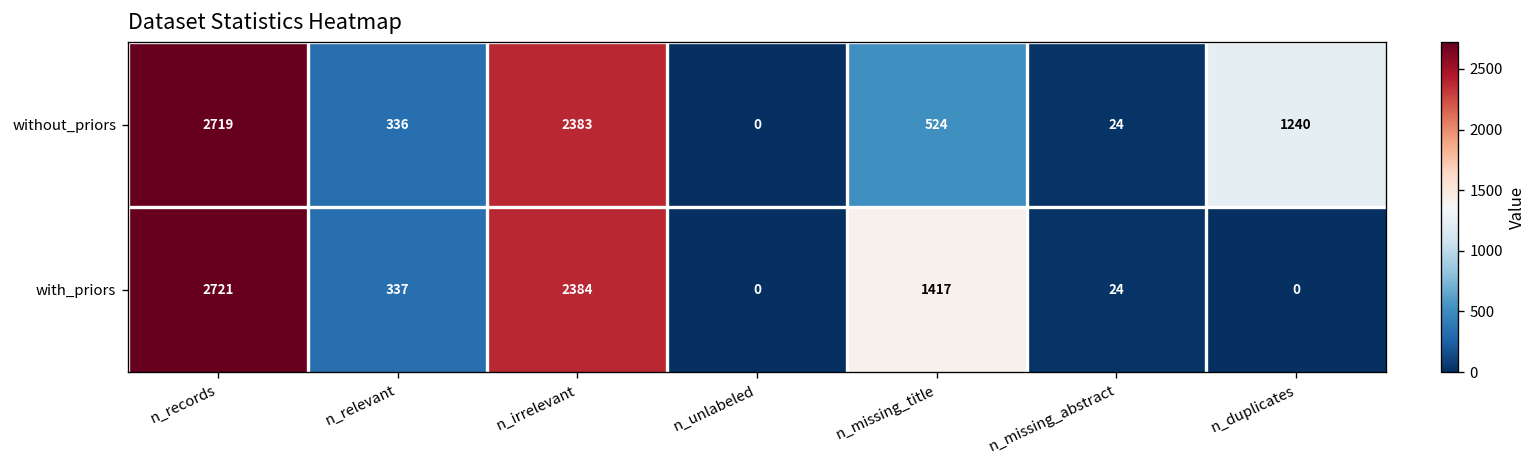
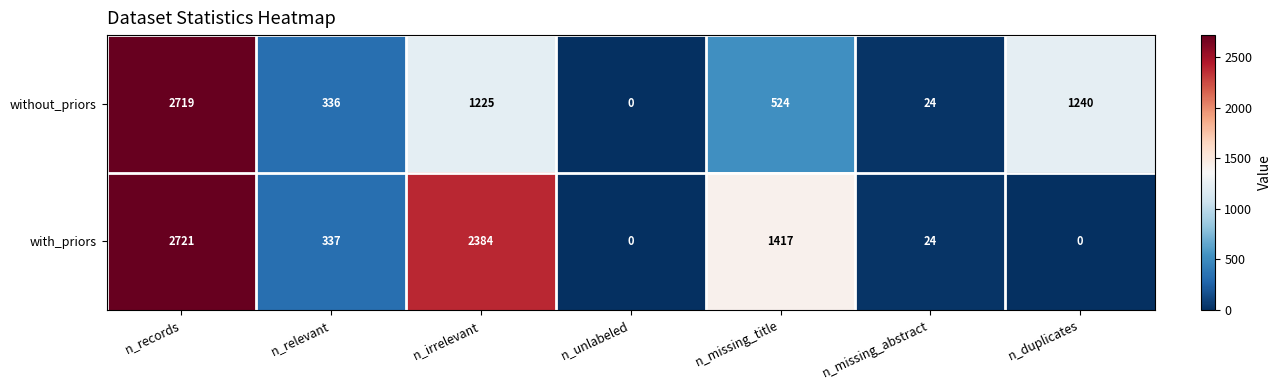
without_priors, n_irrelevant: 2383 -> 1225
